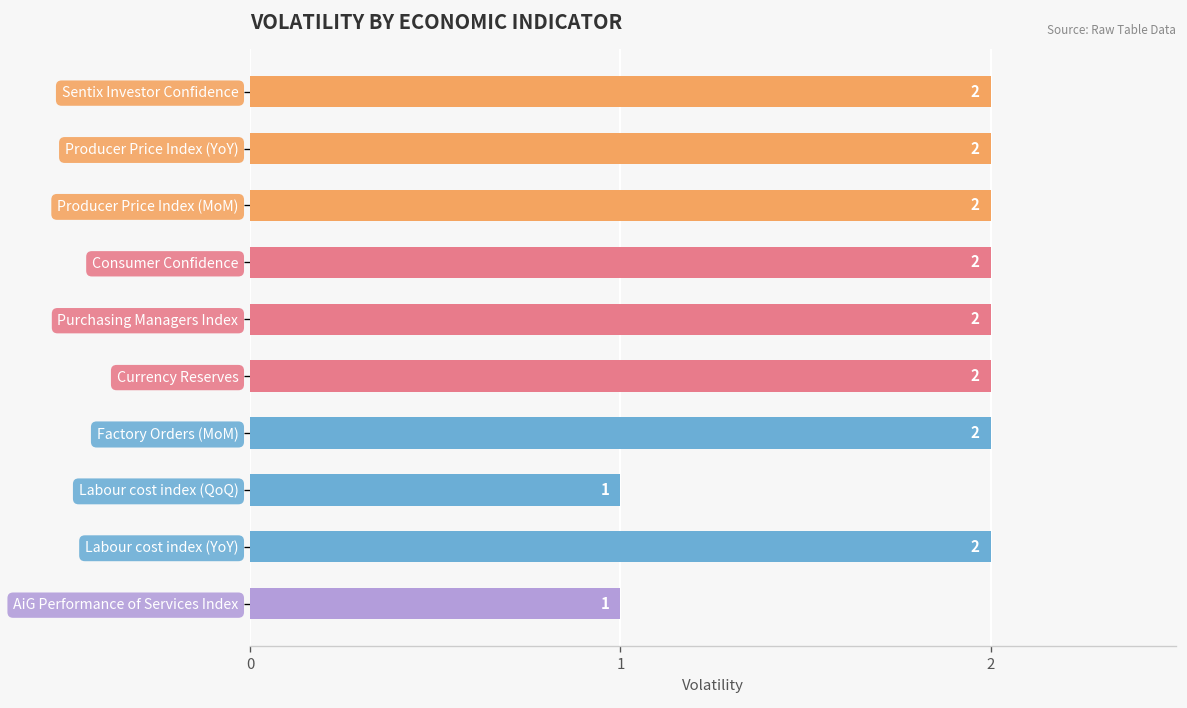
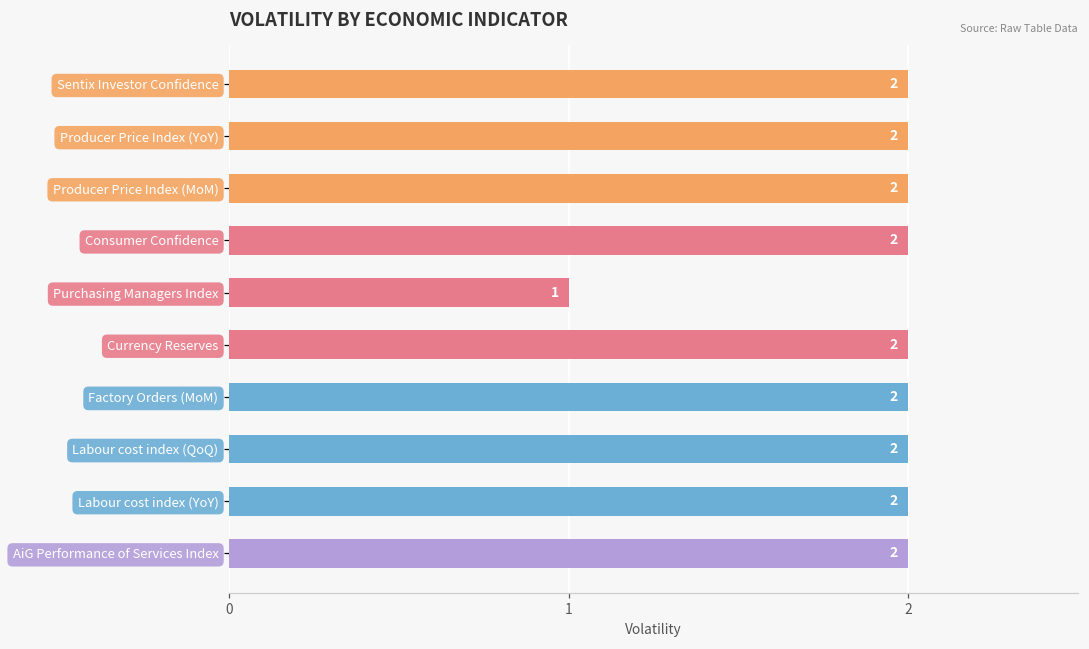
Purchasing Managers Index: 2 -> 1
Labour cost index (QoQ): 1 -> 2
AiG Performance of Services Index: 1 -> 2
